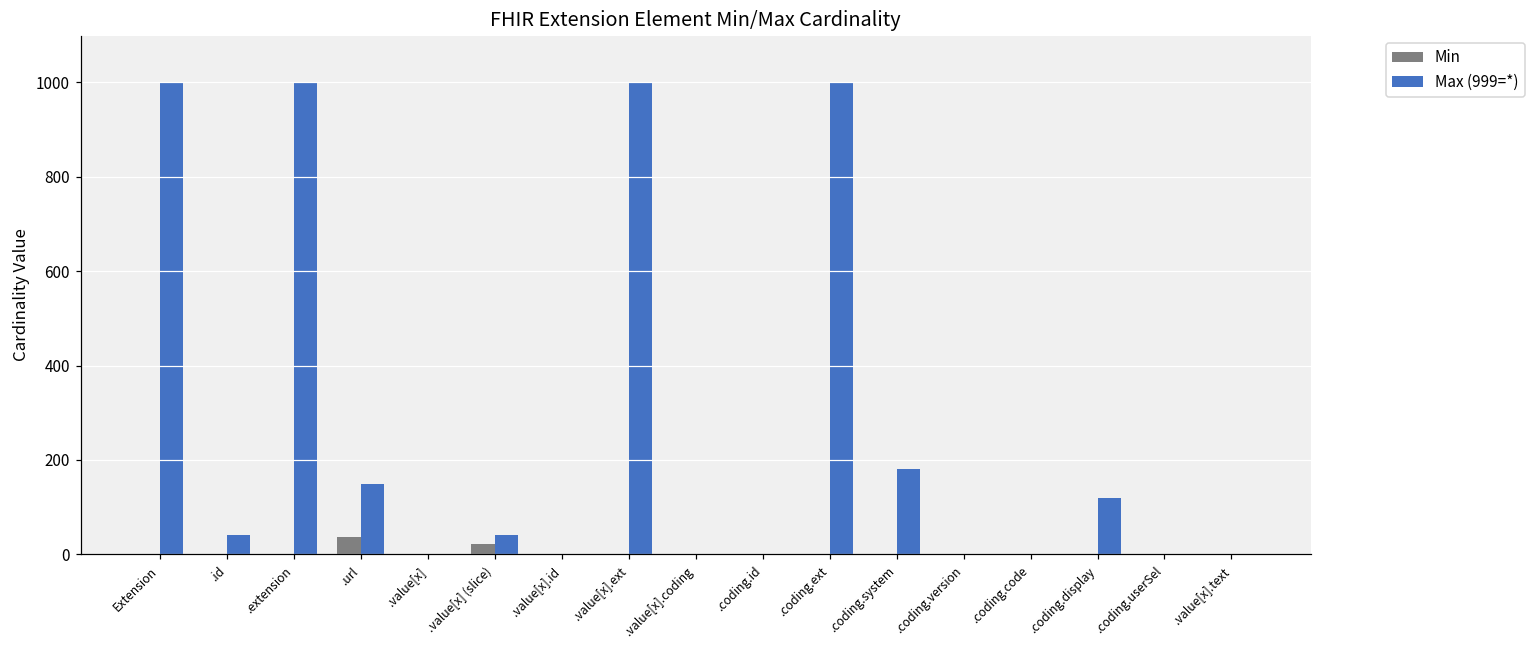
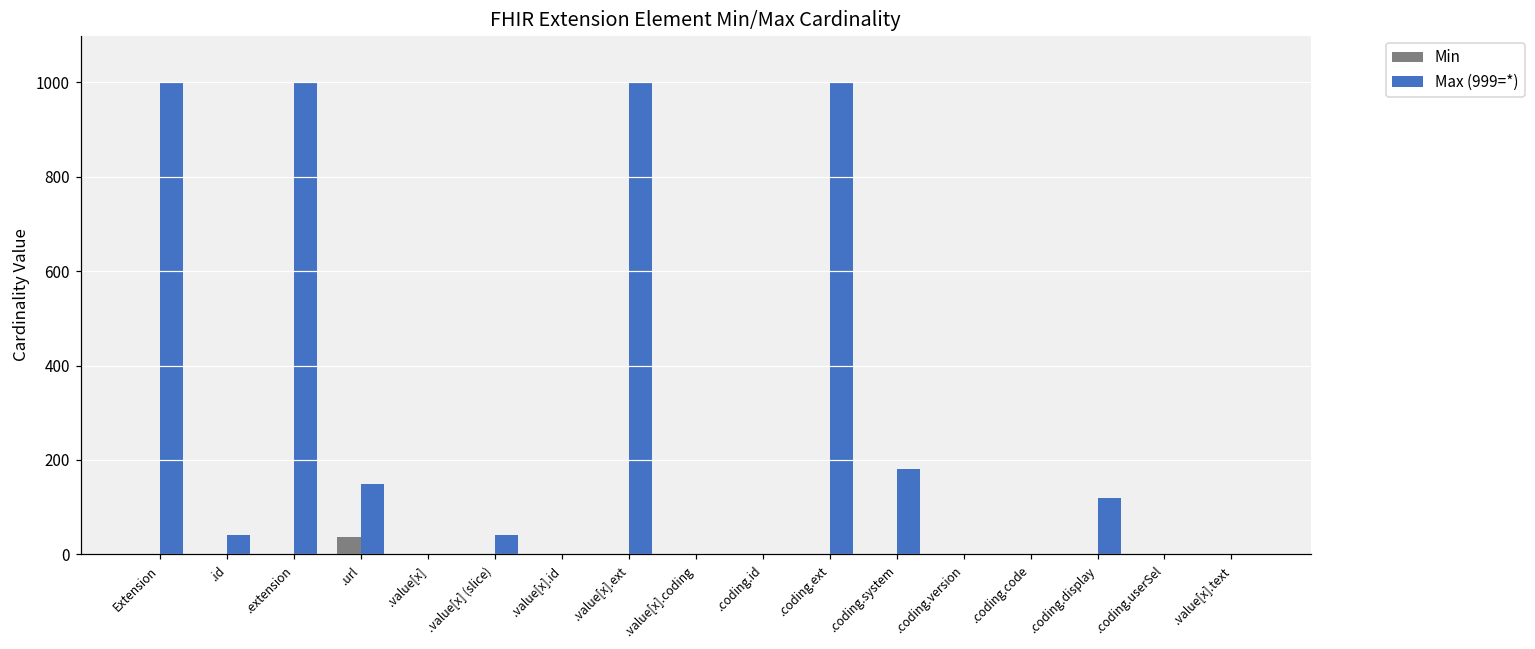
Min, .value[x] (slice): 20 -> 0
